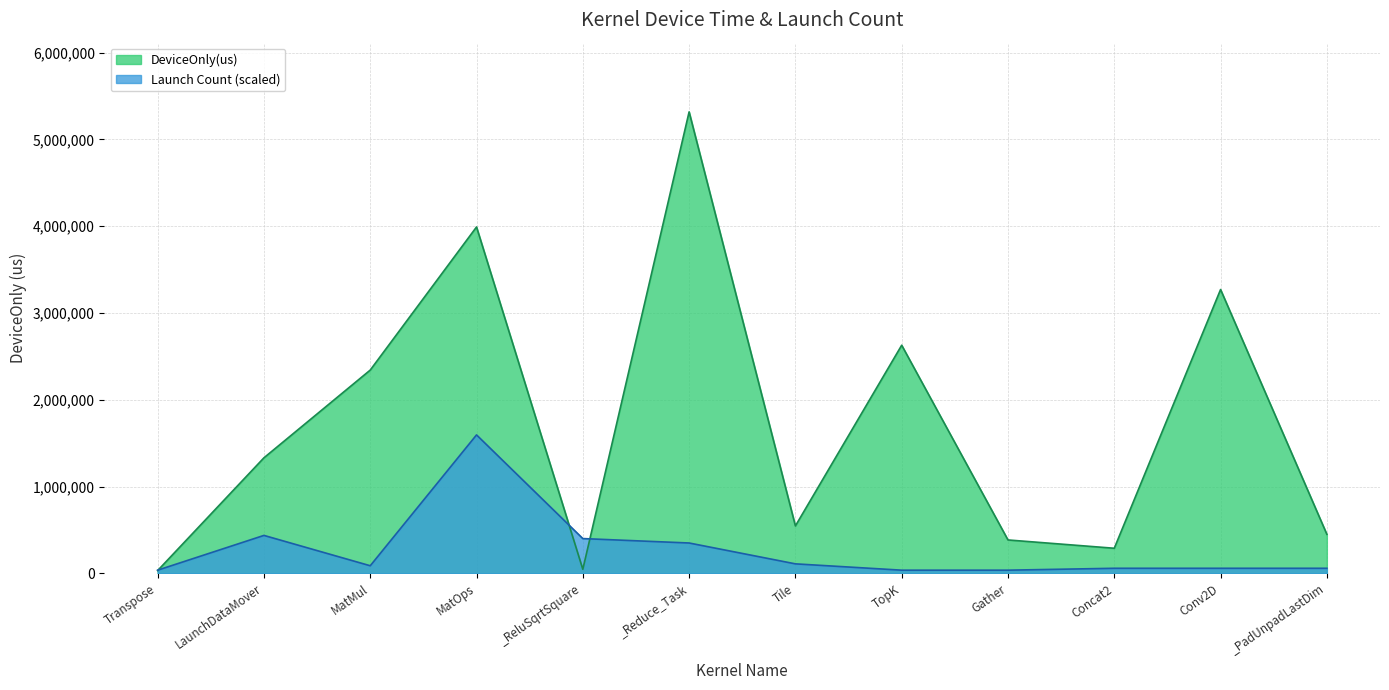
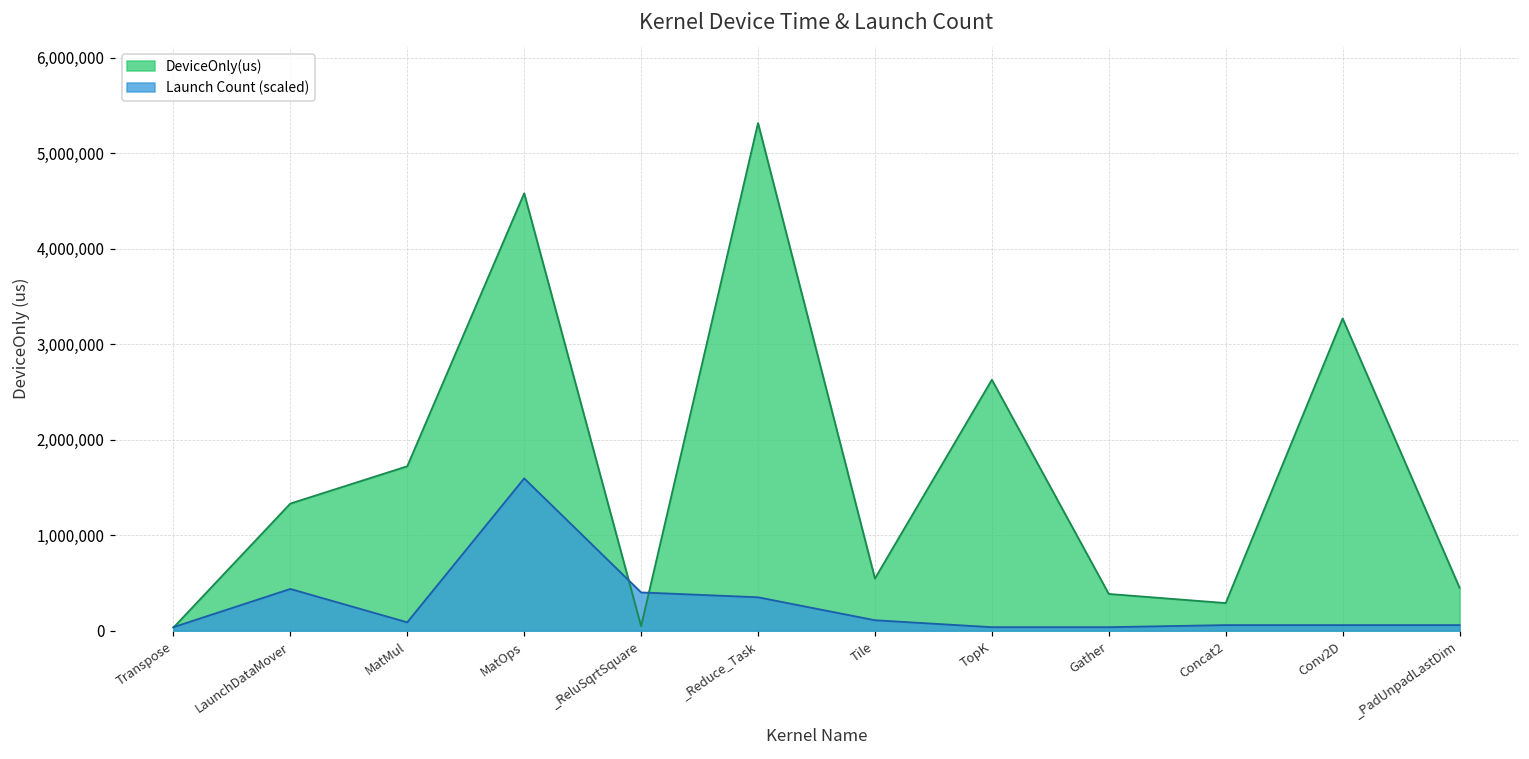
DeviceOnly(us), MatMul: 2,300,000 -> 1,700,000
DeviceOnly(us), MatOps: 4,000,000 -> 4,600,000
